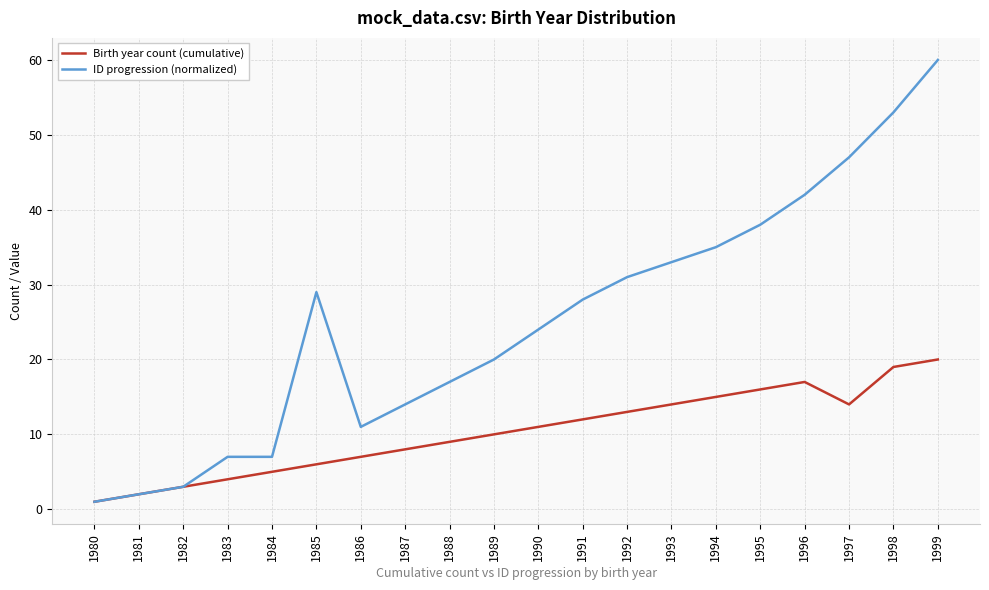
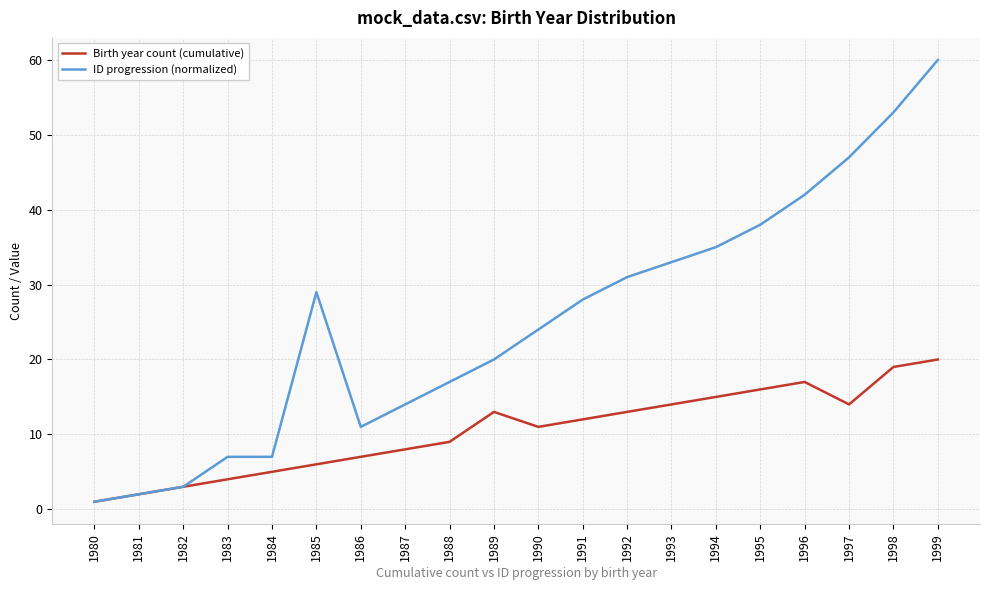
Birth year count (cumulative), 1989: 10 -> 13
